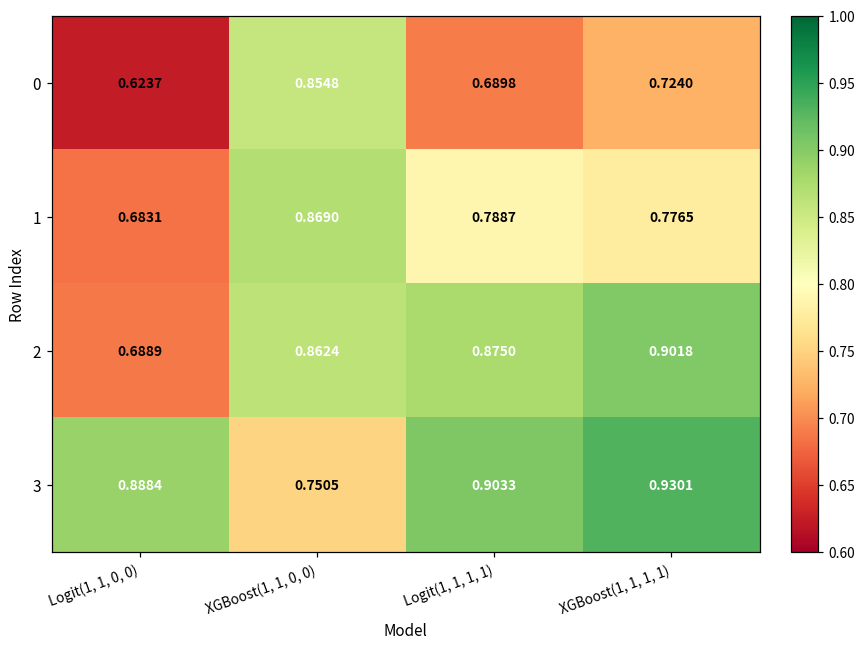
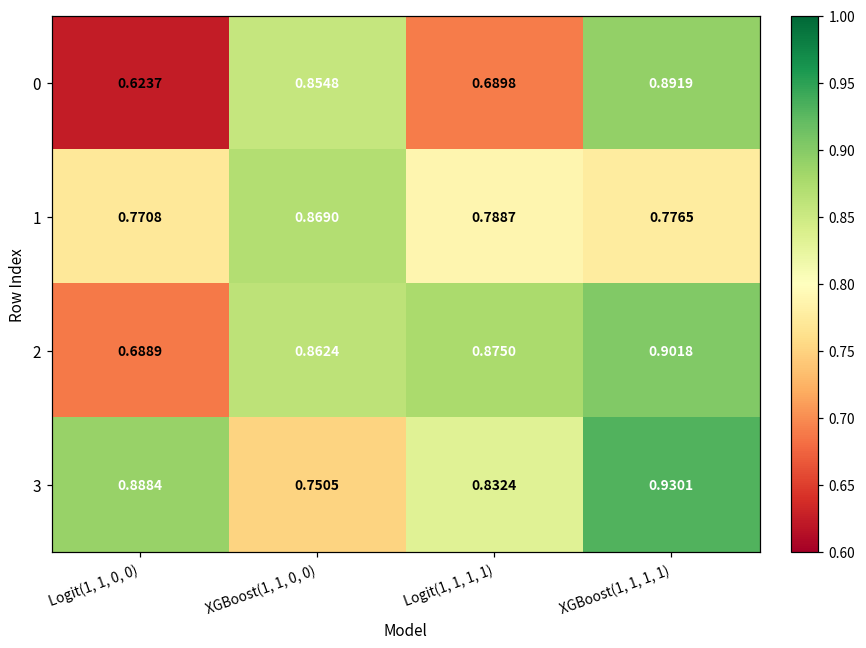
0, XGBoost(1, 1, 1, 1): 0.7240 -> 0.8919
1, Logit(1, 1, 0, 0): 0.6831 -> 0.7708
3, Logit(1, 1, 1, 1): 0.9033 -> 0.8324
